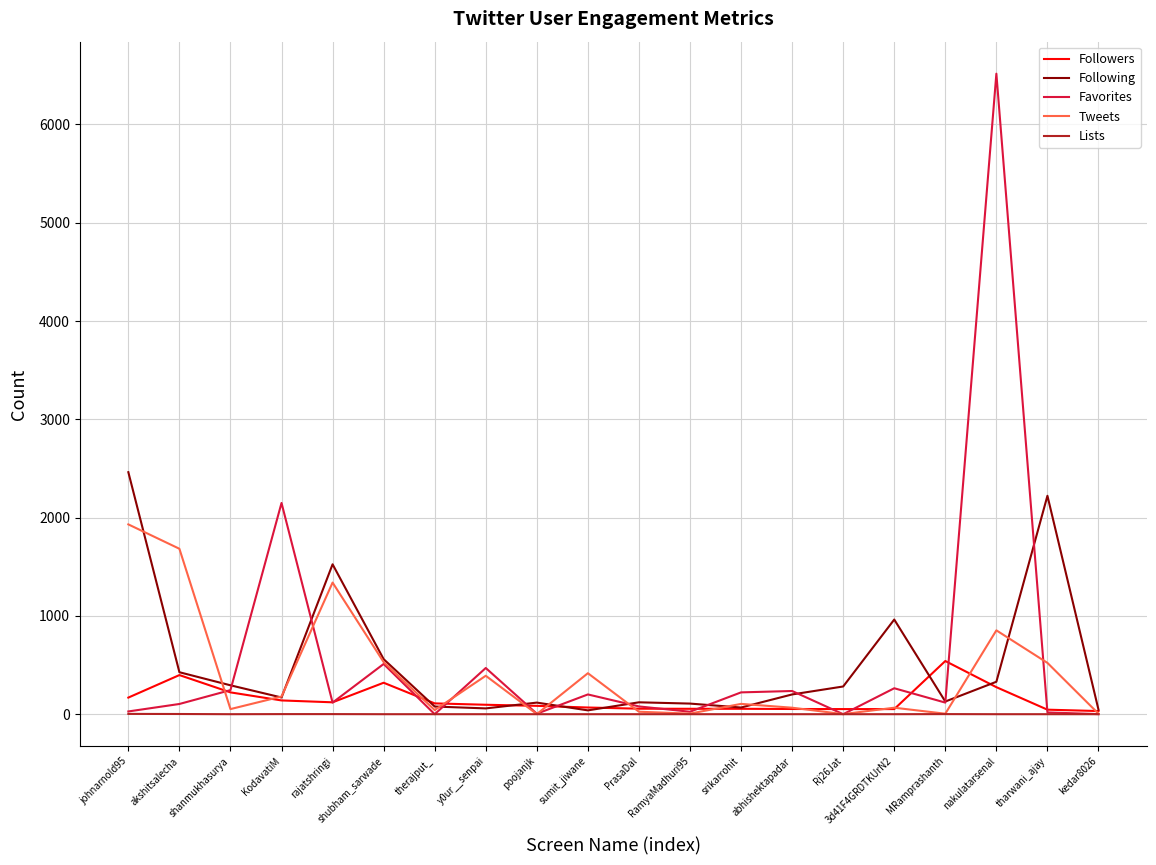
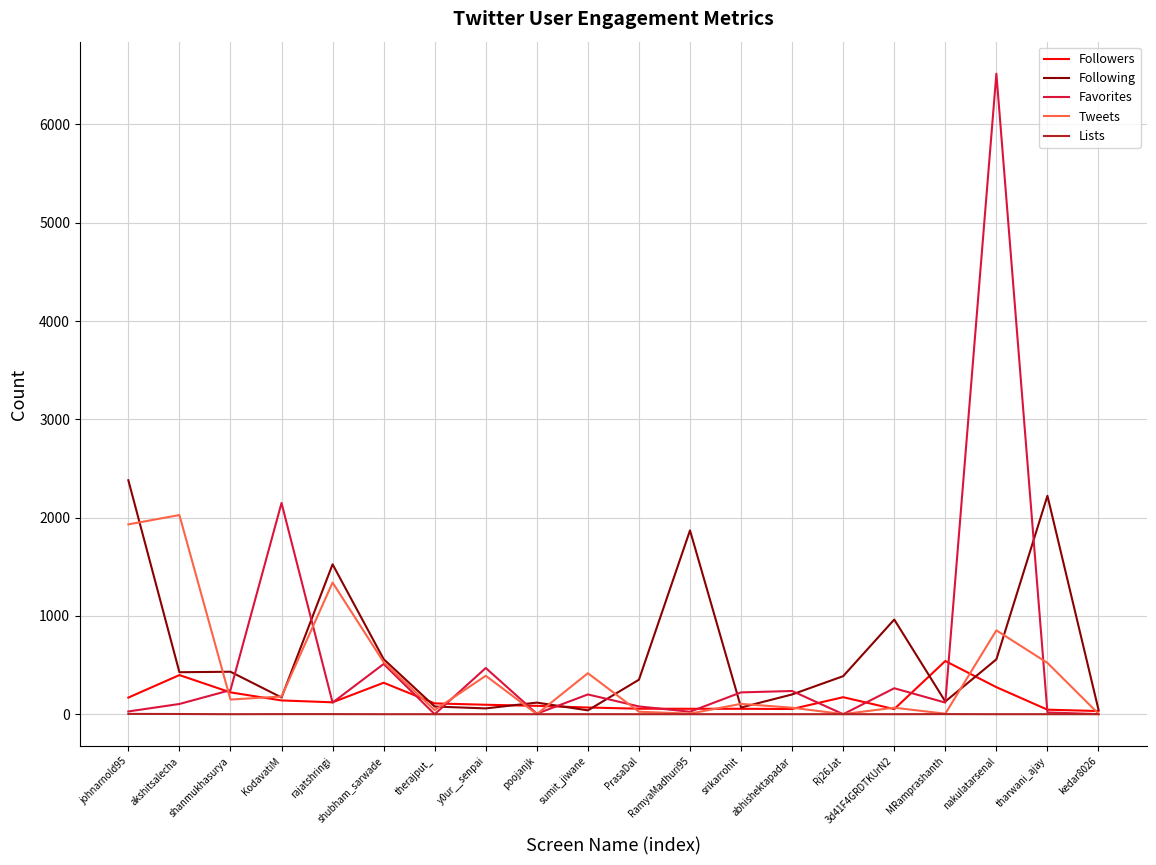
Following, johnarnold95: 2500 -> 2400
Tweets, akshitsalecha: 1700 -> 2000
Following, shanmukhasurya: 300 -> 400
Tweets, shanmukhasurya: 50 -> 150
Following, PrasaDal: 100 -> 400
Following, RamyaMadhuri95: 100 -> 1900
Followers, Rj26Jat: 100 -> 200
Following, Rj26Jat: 300 -> 400
Following, nakulatarsenal: 300 -> 600
